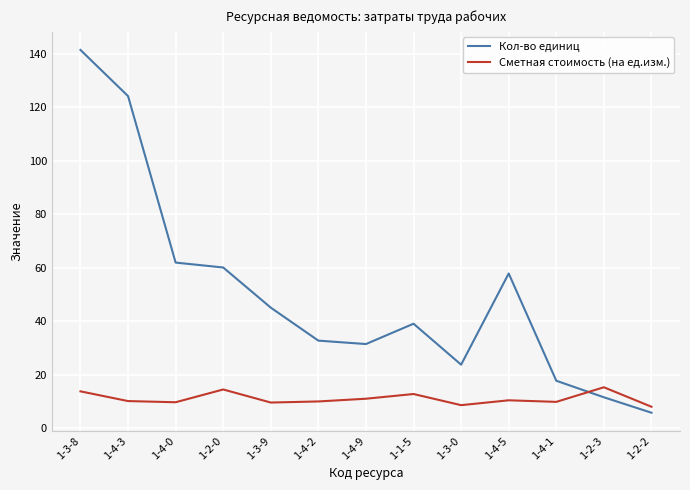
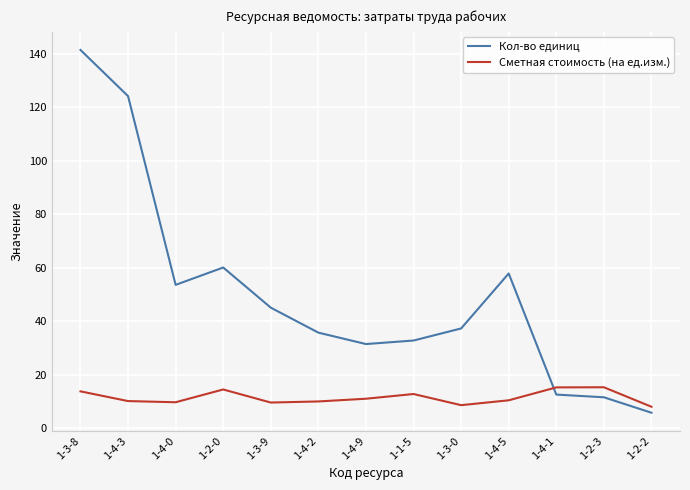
Кол-во единиц, 1-4-0: 62 -> 54
Кол-во единиц, 1-4-2: 33 -> 36
Кол-во единиц, 1-1-5: 39 -> 33
Кол-во единиц, 1-3-0: 24 -> 37
Кол-во единиц, 1-4-1: 18 -> 12
Сметная стоимость (на ед.изм.), 1-4-1: 10 -> 15
